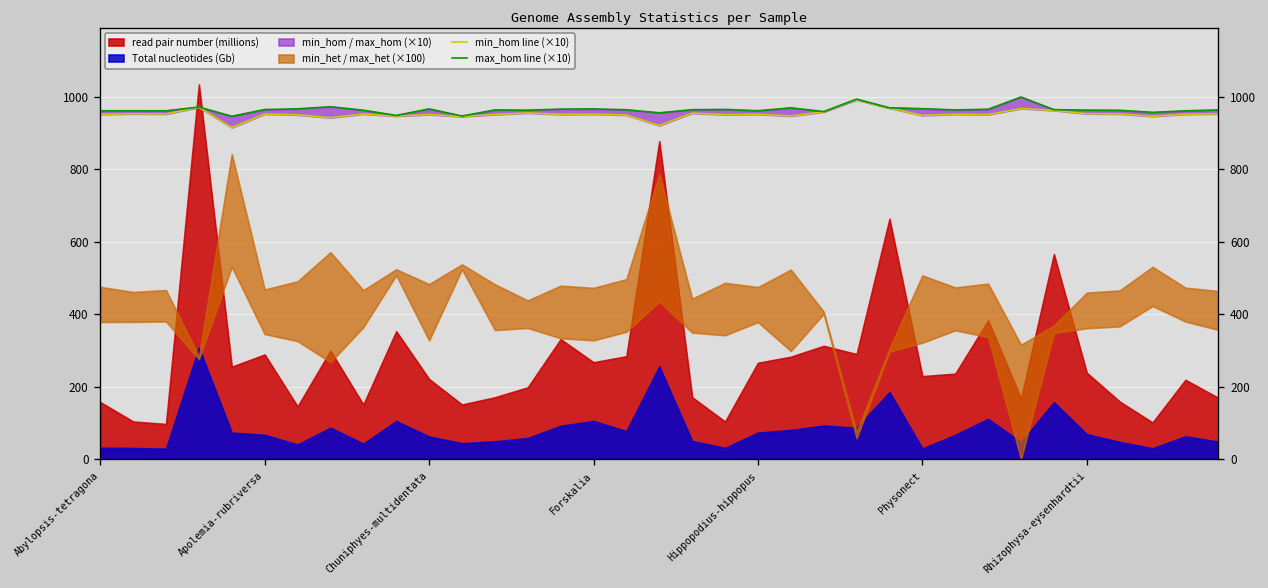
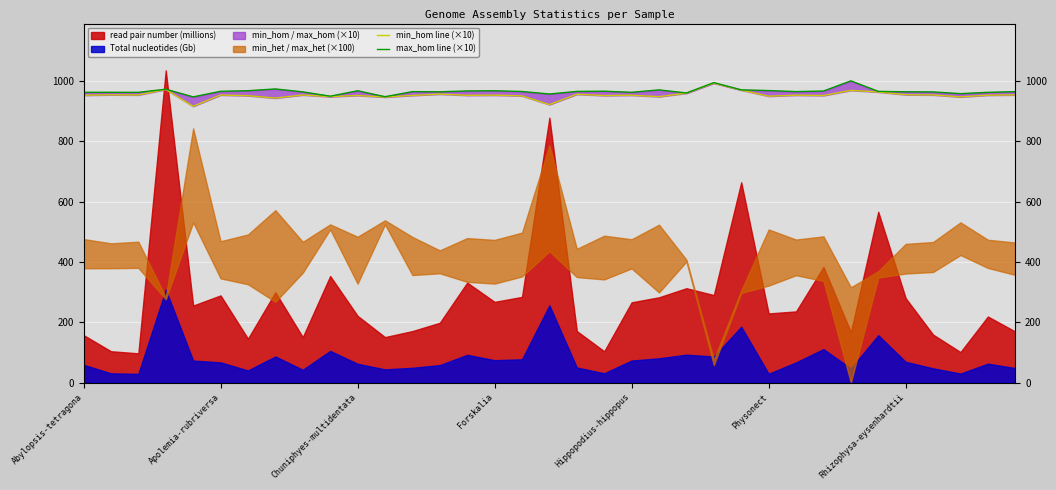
Total nucleotides (Gb), Abylopsis-tetragona: 30 -> 60
Total nucleotides (Gb), Forskalia: 110 -> 70
read pair number (millions), Rhizophysa-eysenhardtii: 240 -> 280
